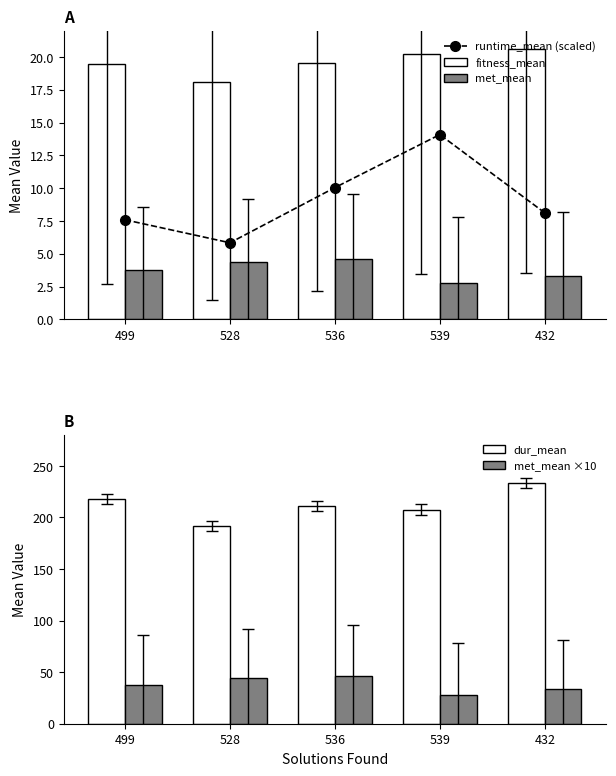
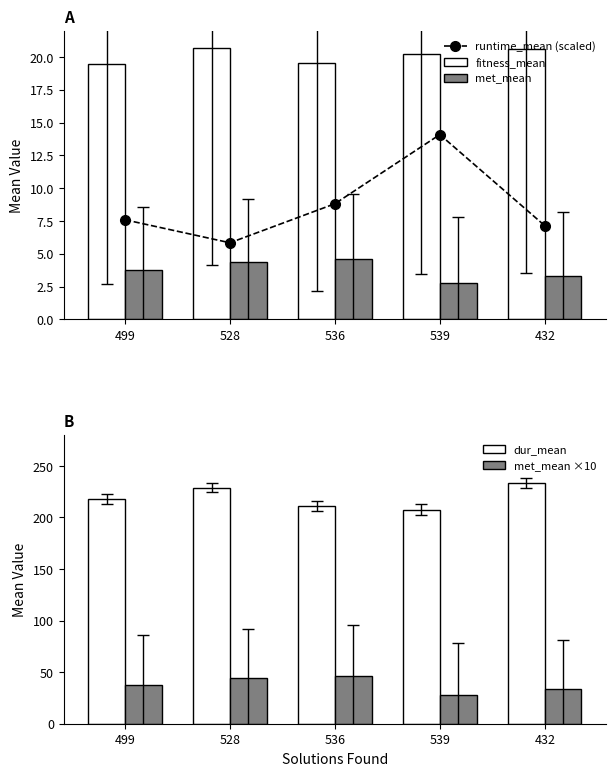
A, fitness_mean, 528: 18.1 -> 20.7
A, runtime_mean (scaled), 536: 10.0 -> 8.8
A, runtime_mean (scaled), 432: 8.1 -> 7.1
B, dur_mean, 528: 192 -> 229
